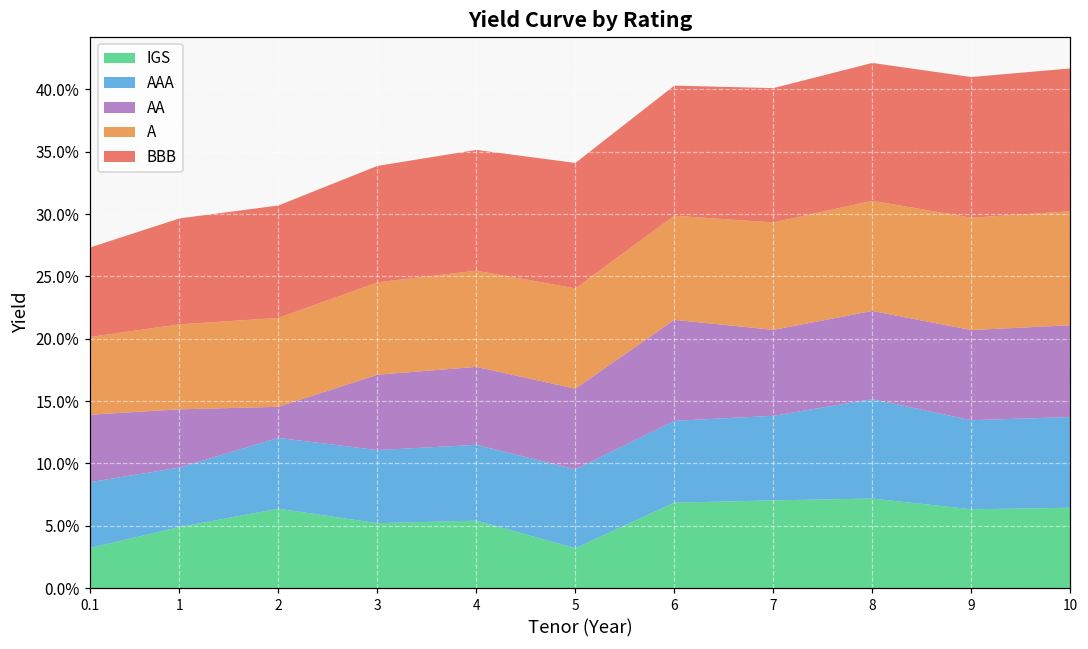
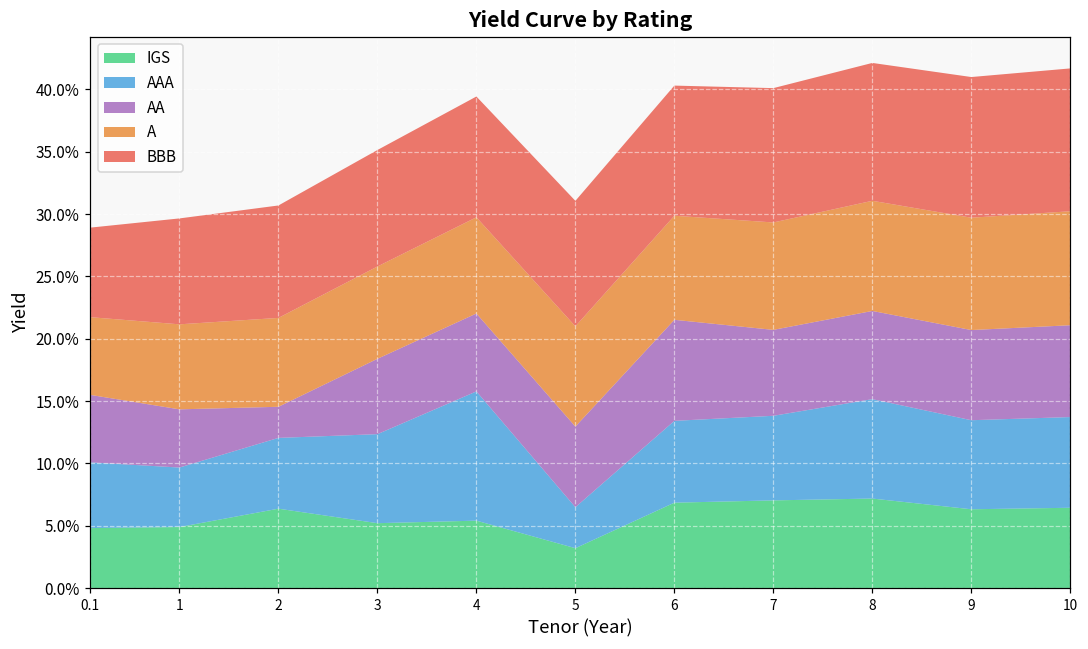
IGS, 0.1: 3.2% -> 4.8%
AAA, 3: 5.9% -> 7.1%
AAA, 4: 6.1% -> 10.4%
AAA, 5: 6.3% -> 3.3%
